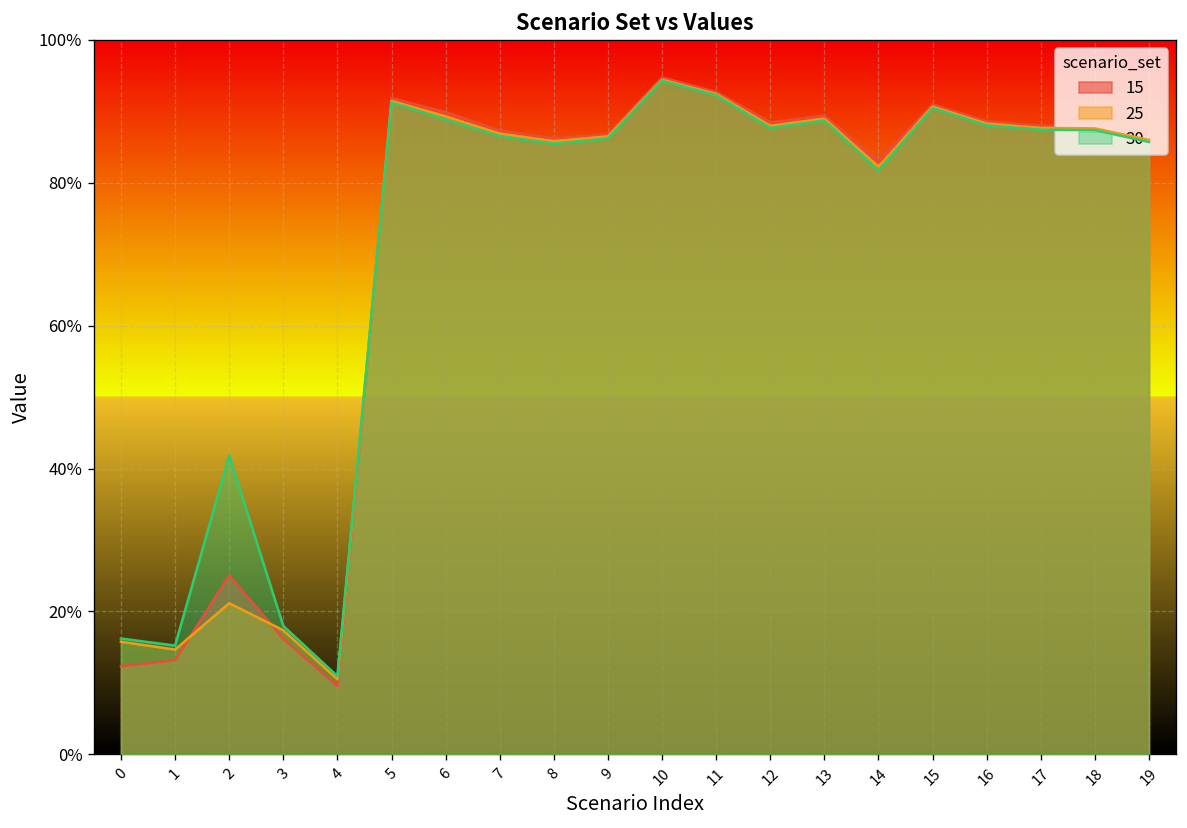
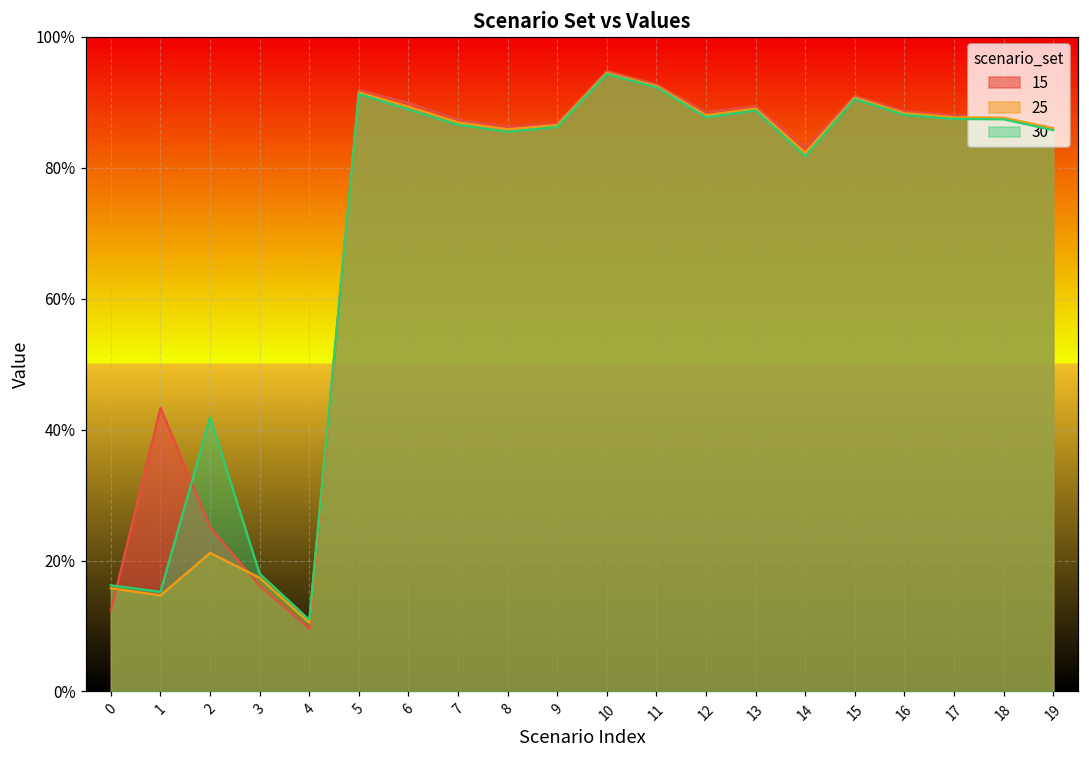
15, 1: 13% -> 43%
